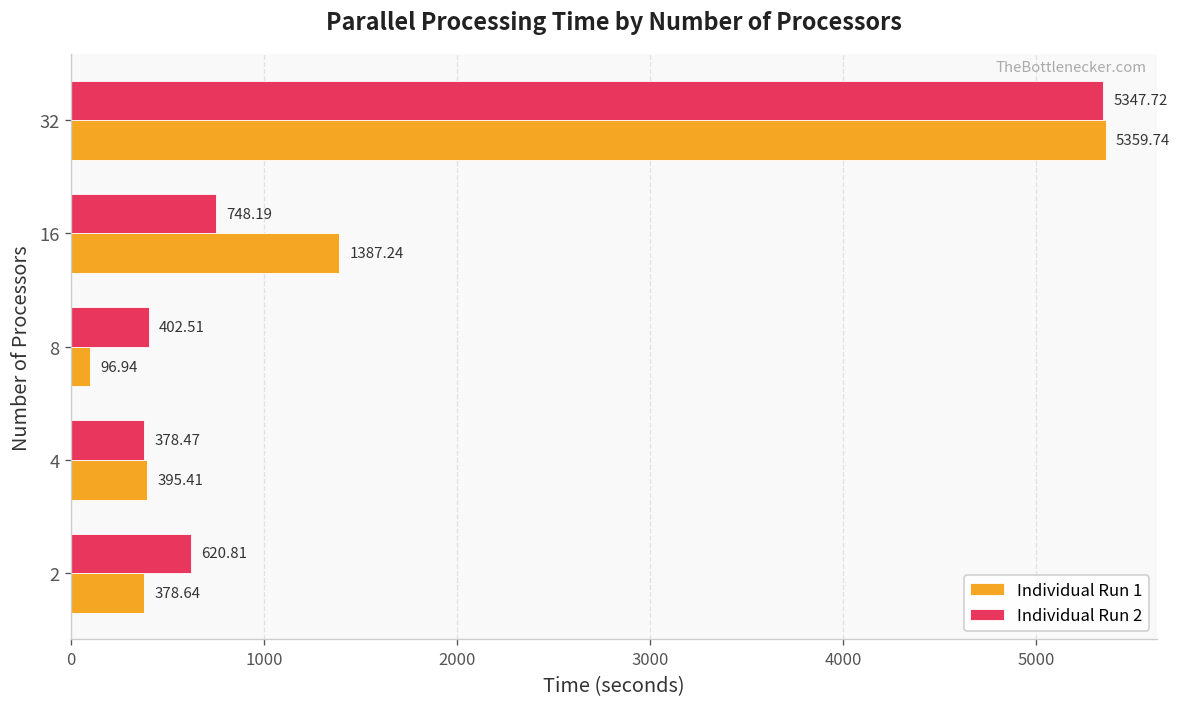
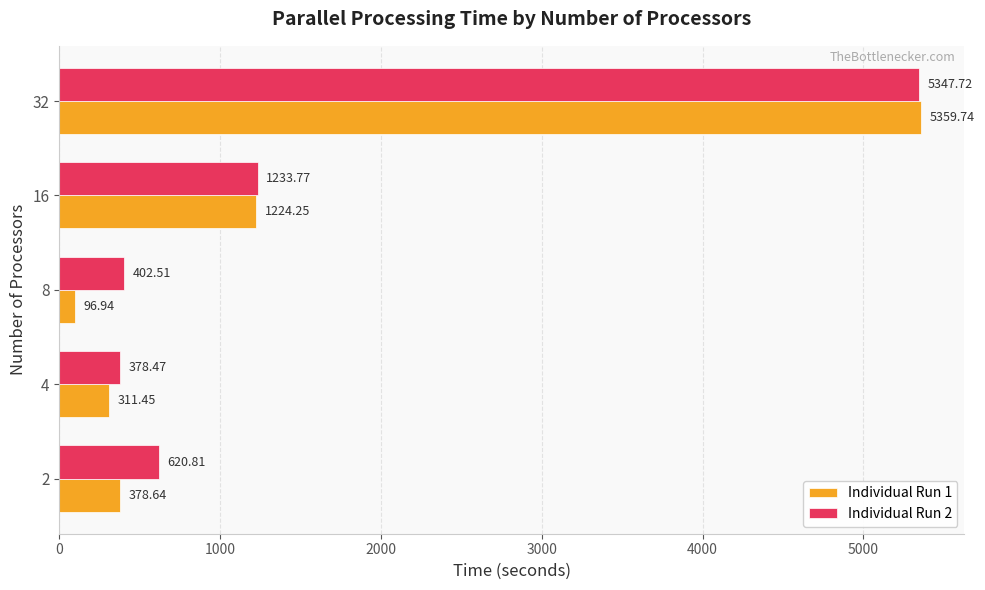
Individual Run 2, 16: 748.19 -> 1233.77
Individual Run 1, 16: 1387.24 -> 1224.25
Individual Run 1, 4: 395.41 -> 311.45
